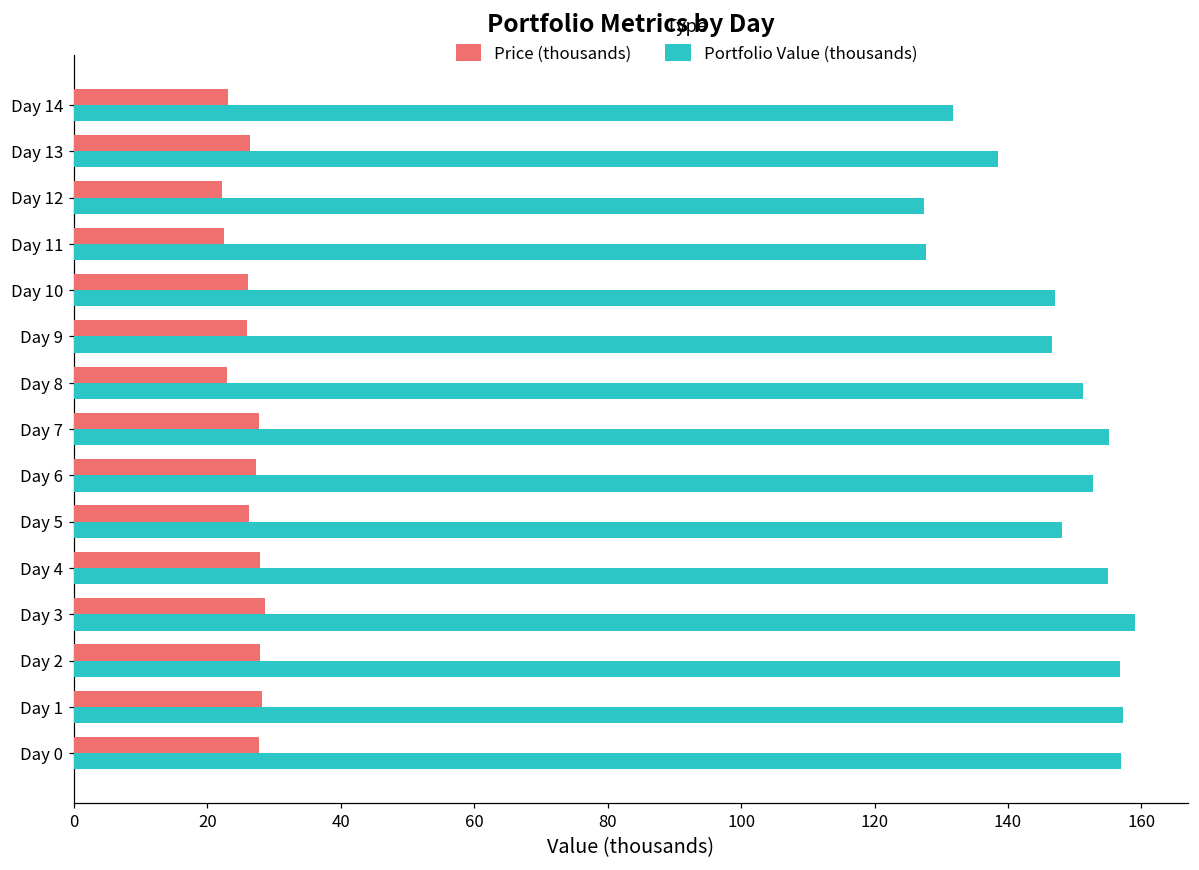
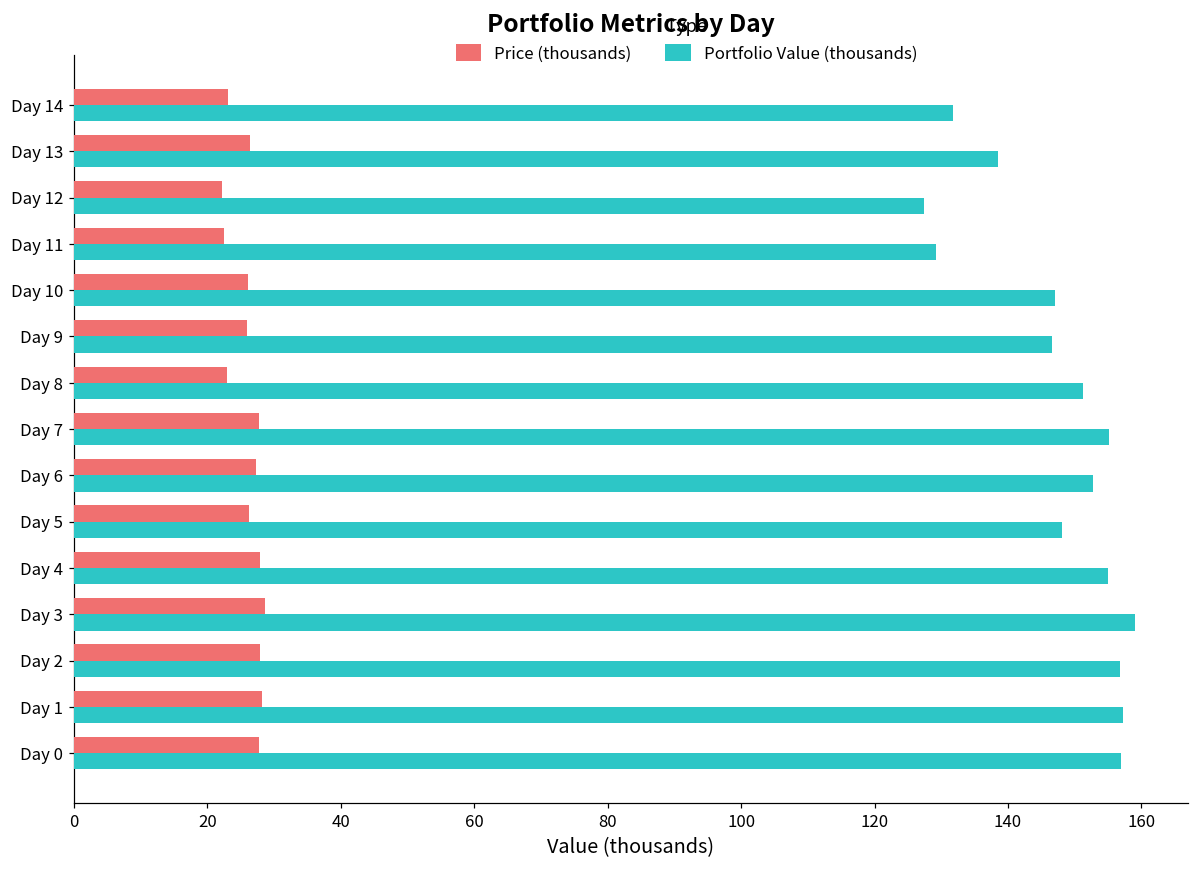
Portfolio Value (thousands), Day 11: 128 -> 129
